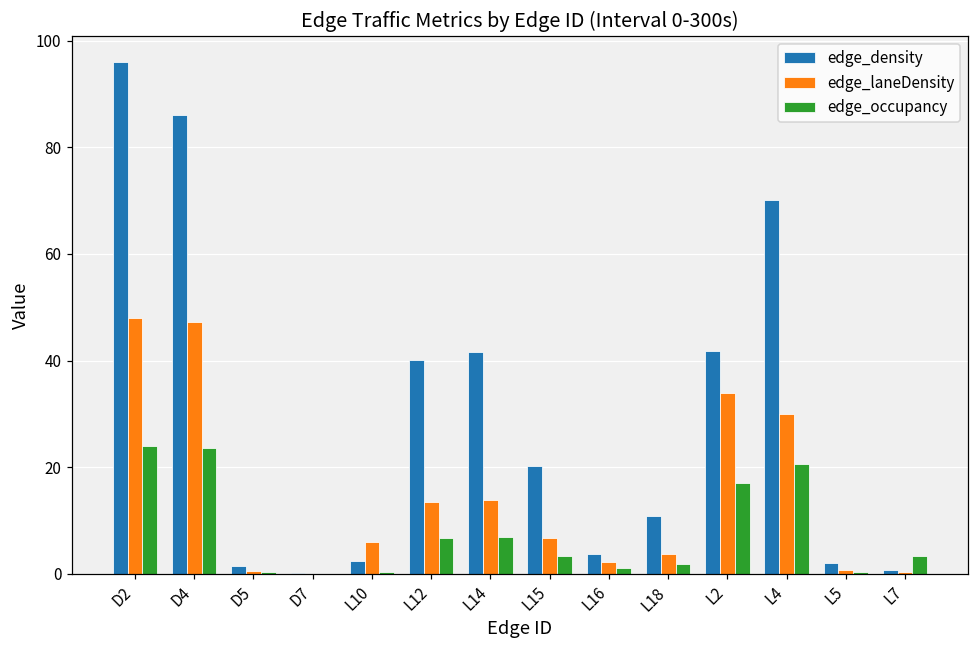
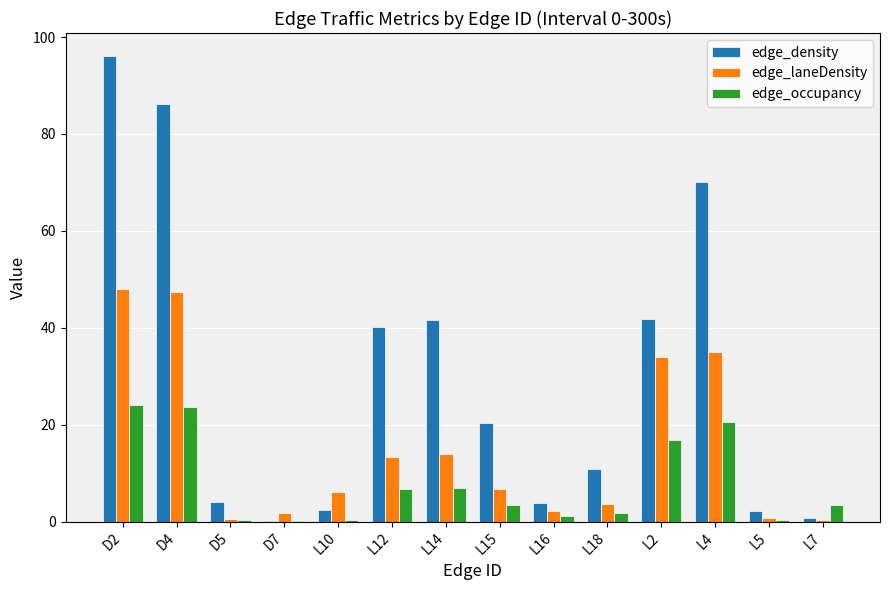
edge_density, D5: 1 -> 4
edge_laneDensity, D7: 0 -> 2
edge_laneDensity, L4: 30 -> 35
